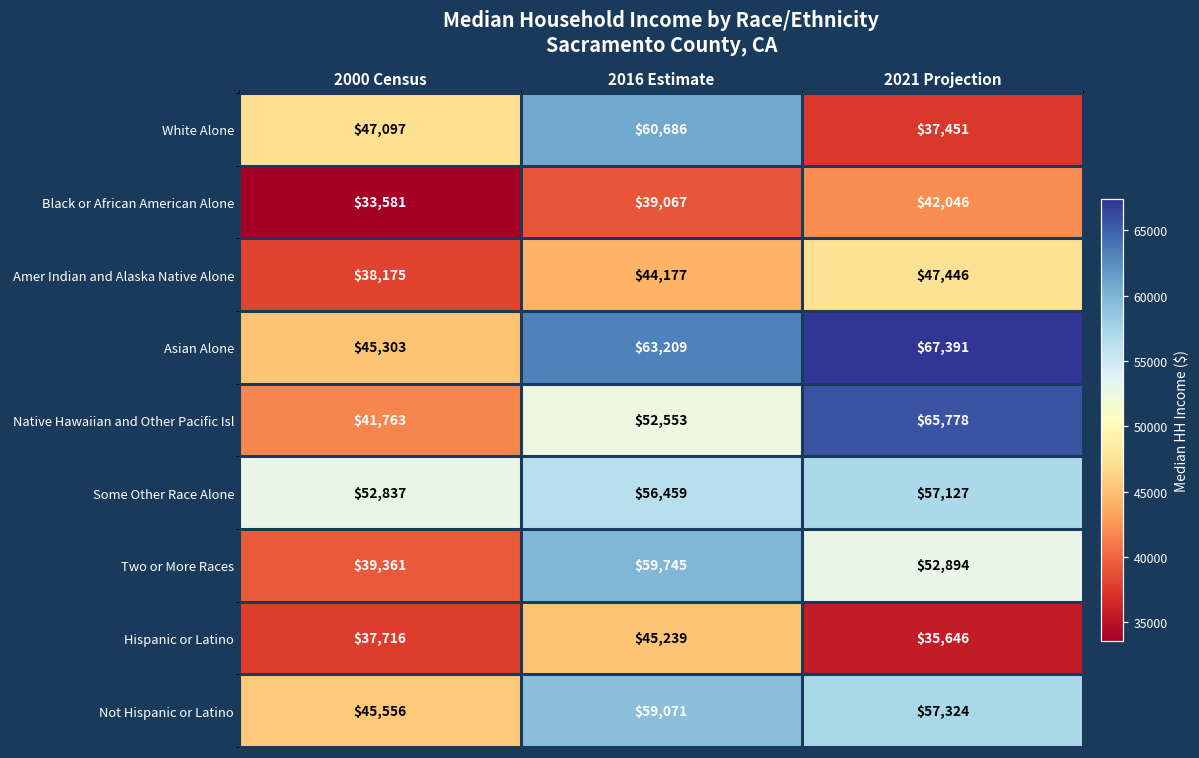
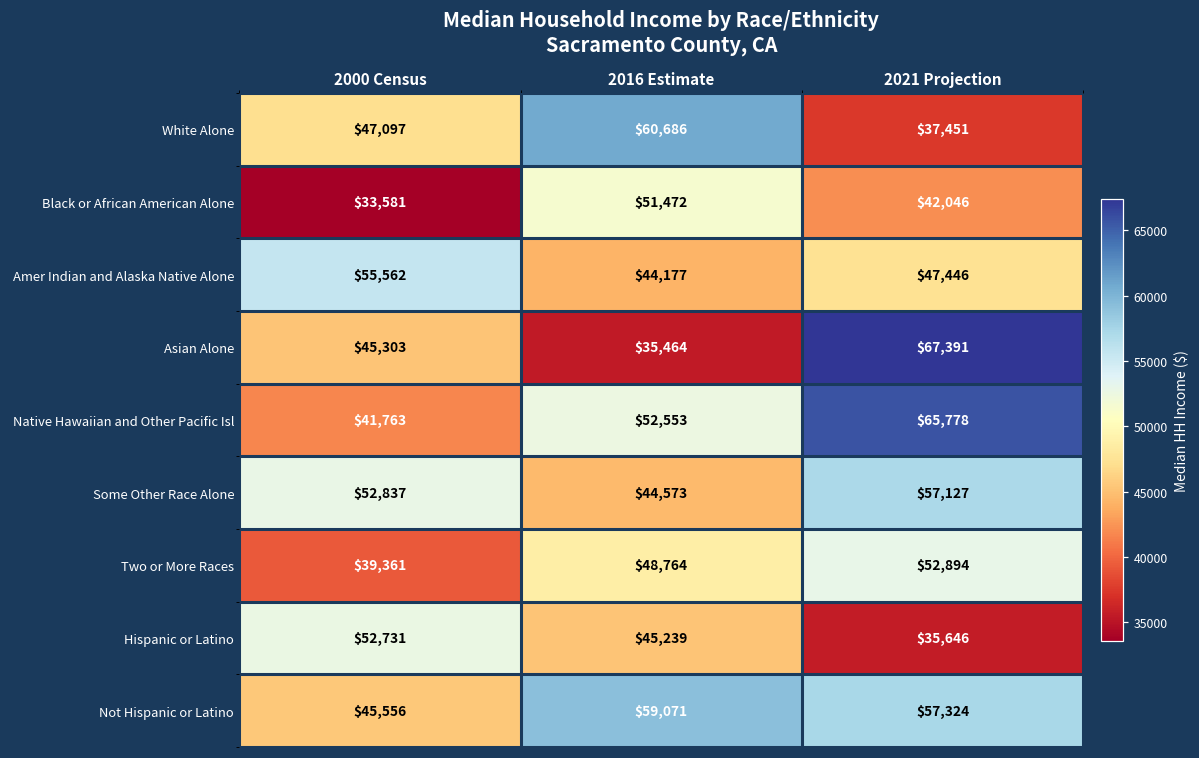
Black or African American Alone, 2016 Estimate: $39,067 -> $51,472
Amer Indian and Alaska Native Alone, 2000 Census: $38,175 -> $55,562
Asian Alone, 2016 Estimate: $63,209 -> $35,464
Some Other Race Alone, 2016 Estimate: $56,459 -> $44,573
Two or More Races, 2016 Estimate: $59,745 -> $48,764
Hispanic or Latino, 2000 Census: $37,716 -> $52,731
